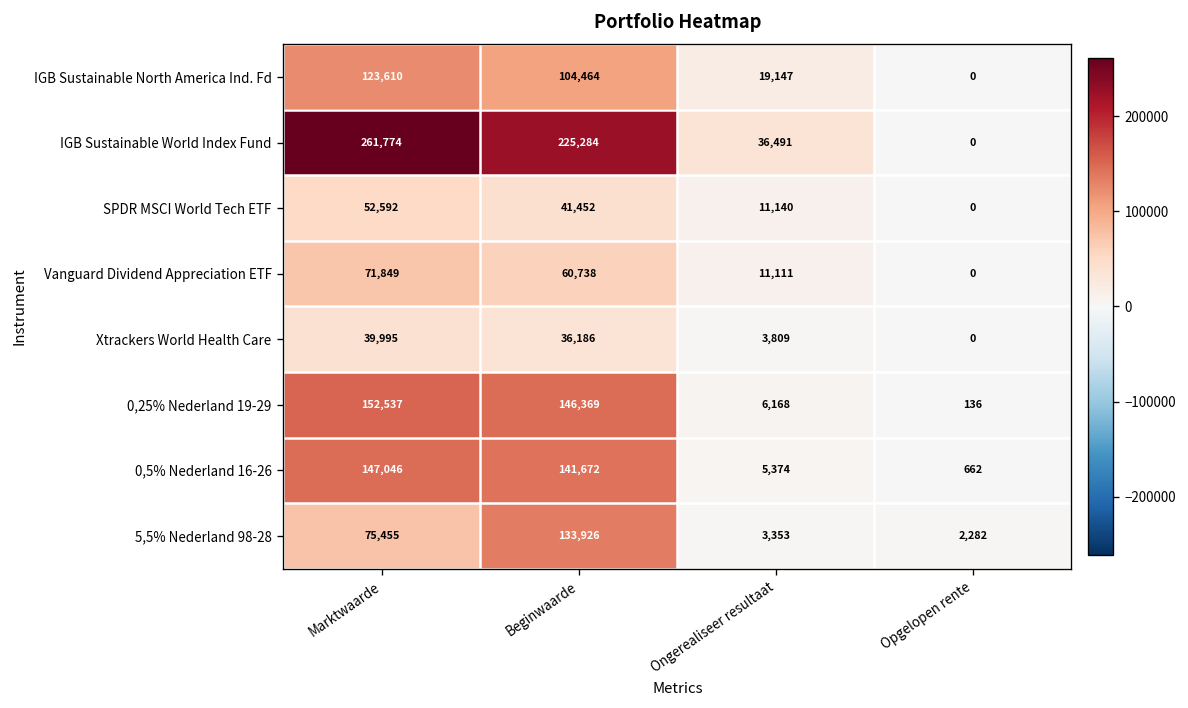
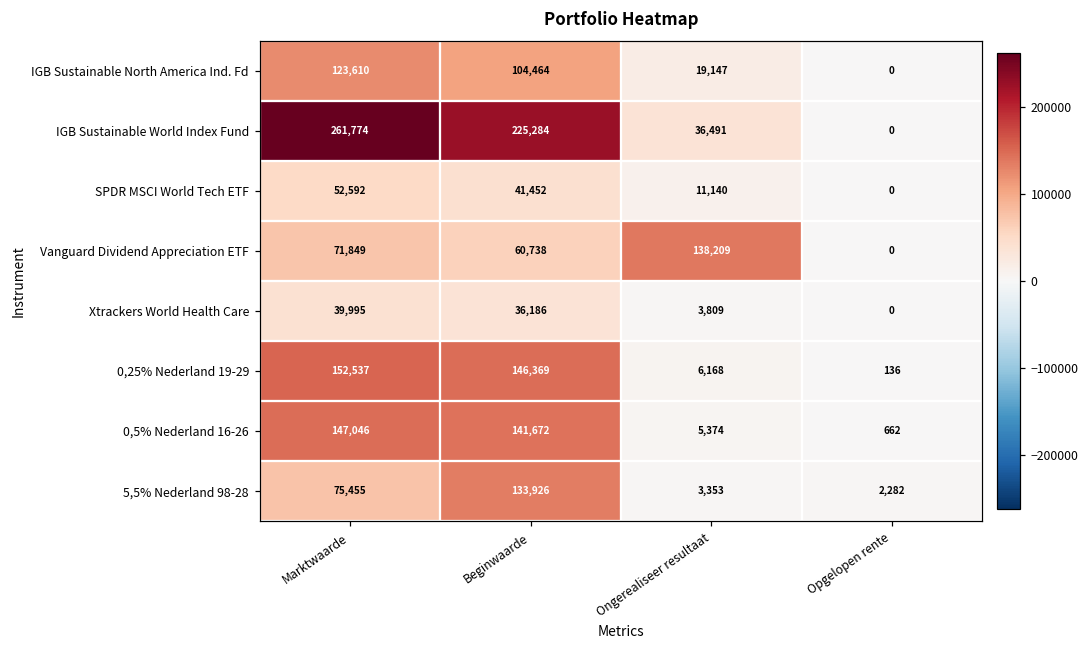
Vanguard Dividend Appreciation ETF, Ongerealiseer resultaat: 11,111 -> 138,209
